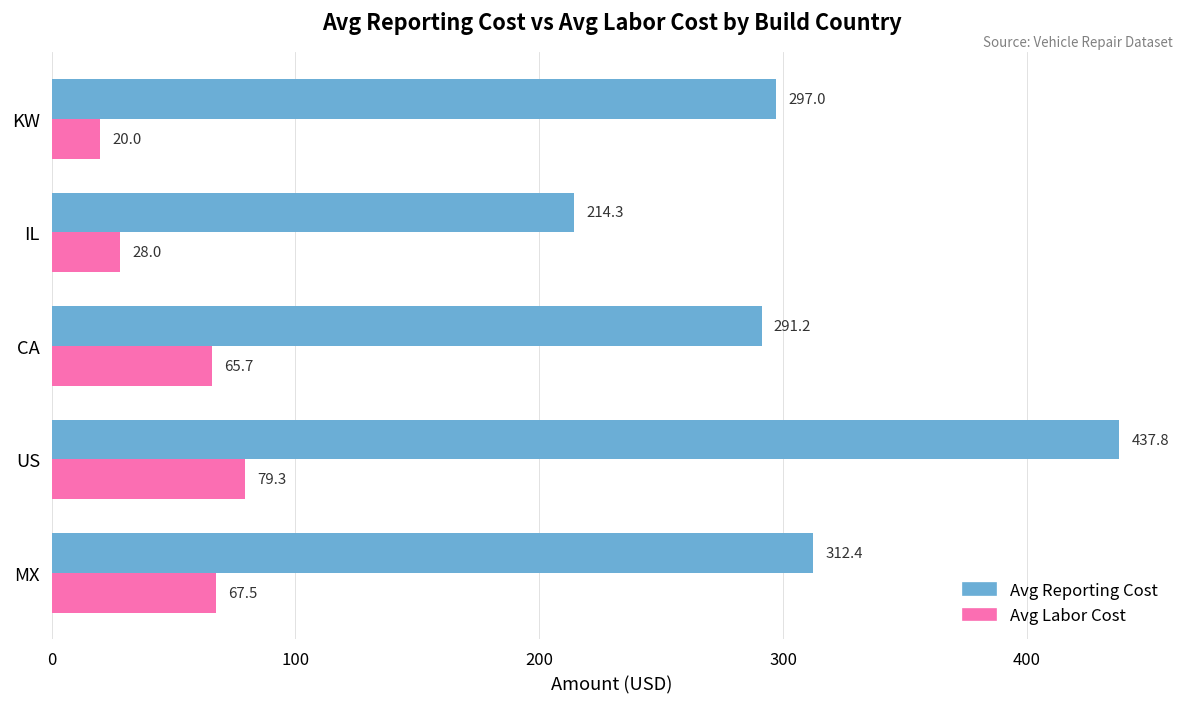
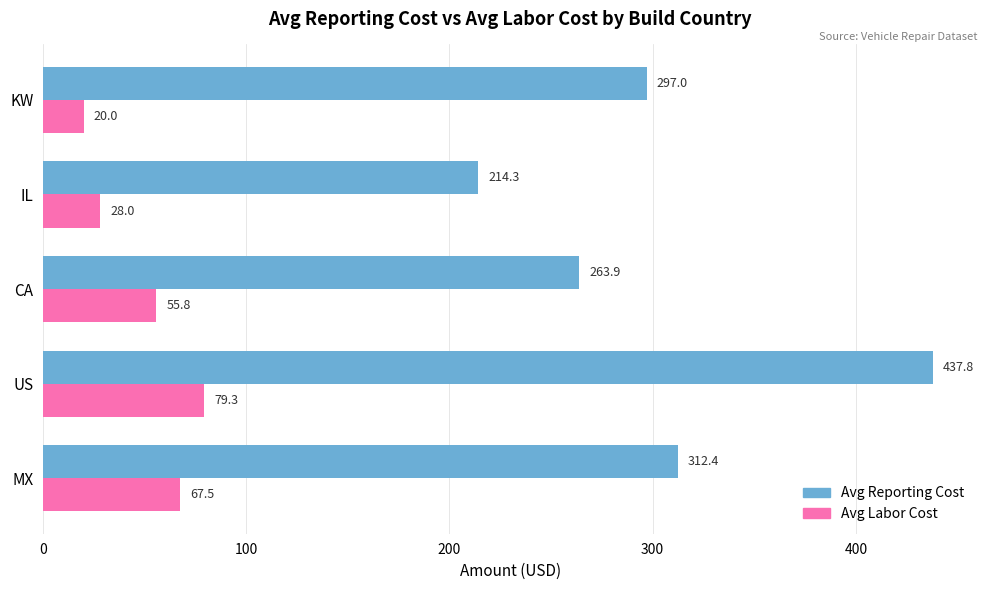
Avg Reporting Cost, CA: 291.2 -> 263.9
Avg Labor Cost, CA: 65.7 -> 55.8
